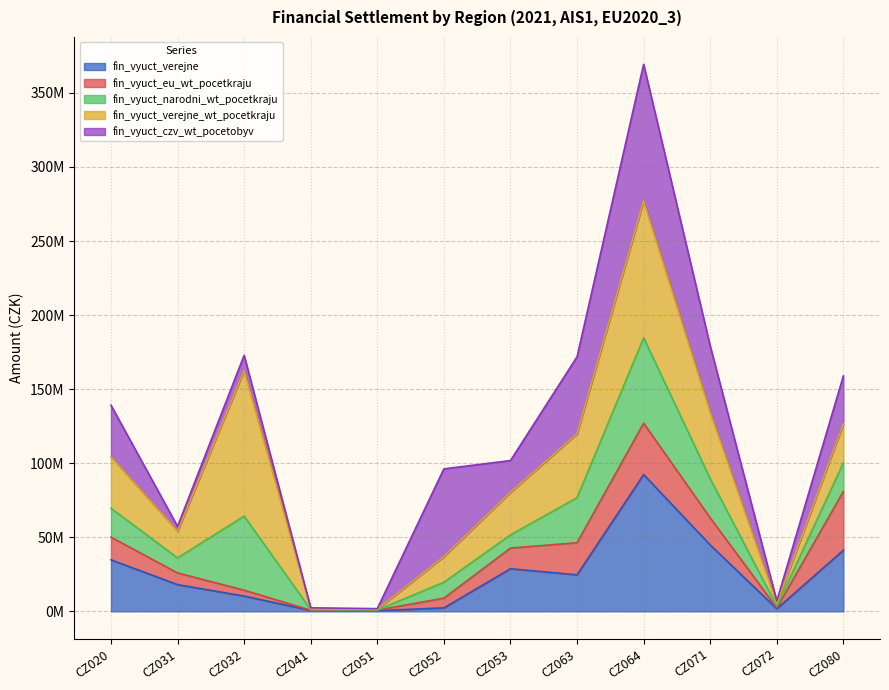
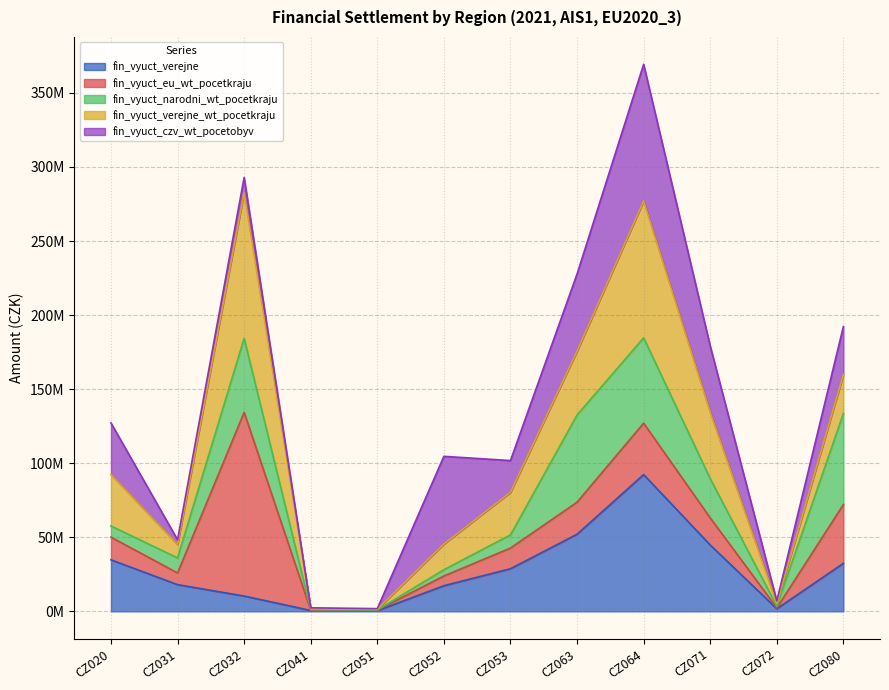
fin_vyuct_narodni_wt_pocetkraju, CZ020: 19000000 -> 8000000
fin_vyuct_verejne_wt_pocetkraju, CZ031: 18000000 -> 9000000
fin_vyuct_eu_wt_pocetkraju, CZ032: 4000000 -> 124000000
fin_vyuct_verejne, CZ052: 2000000 -> 17000000
fin_vyuct_narodni_wt_pocetkraju, CZ052: 11000000 -> 4000000
fin_vyuct_verejne, CZ063: 25000000 -> 52000000
fin_vyuct_narodni_wt_pocetkraju, CZ063: 30000000 -> 59000000
fin_vyuct_verejne, CZ080: 41000000 -> 32000000
fin_vyuct_narodni_wt_pocetkraju, CZ080: 19000000 -> 61000000
